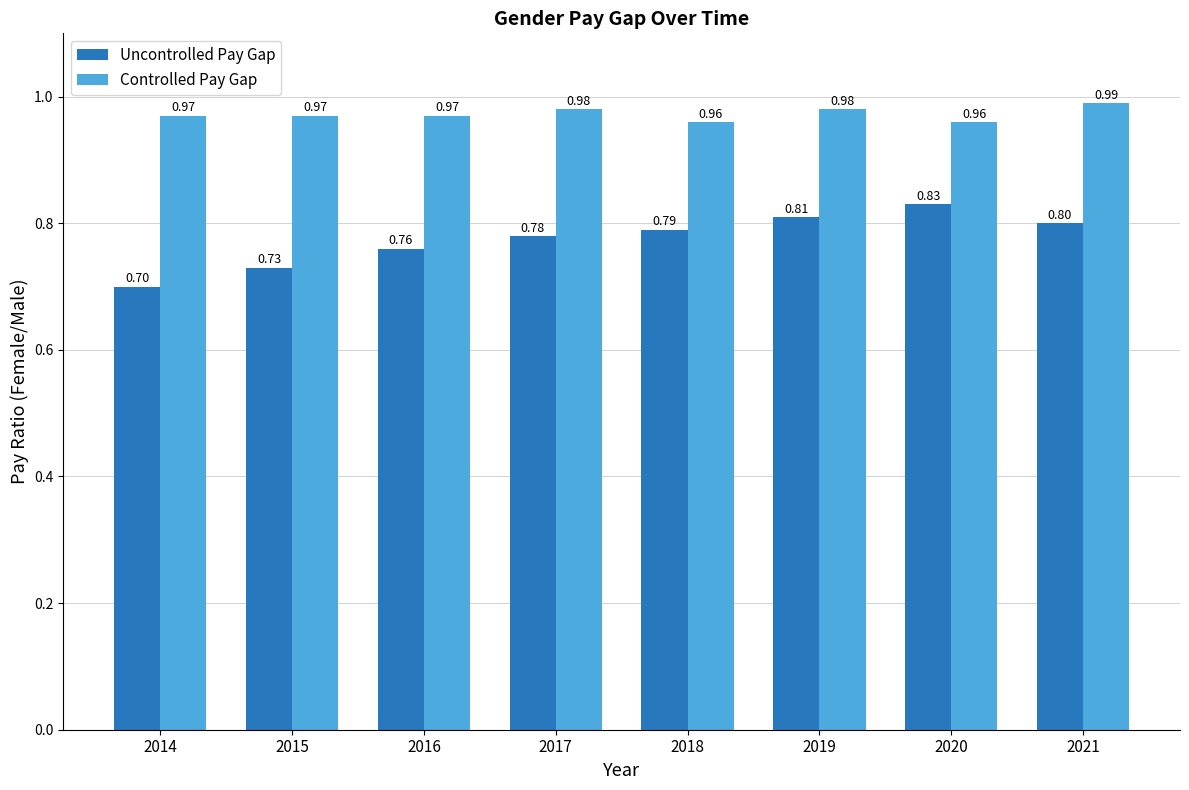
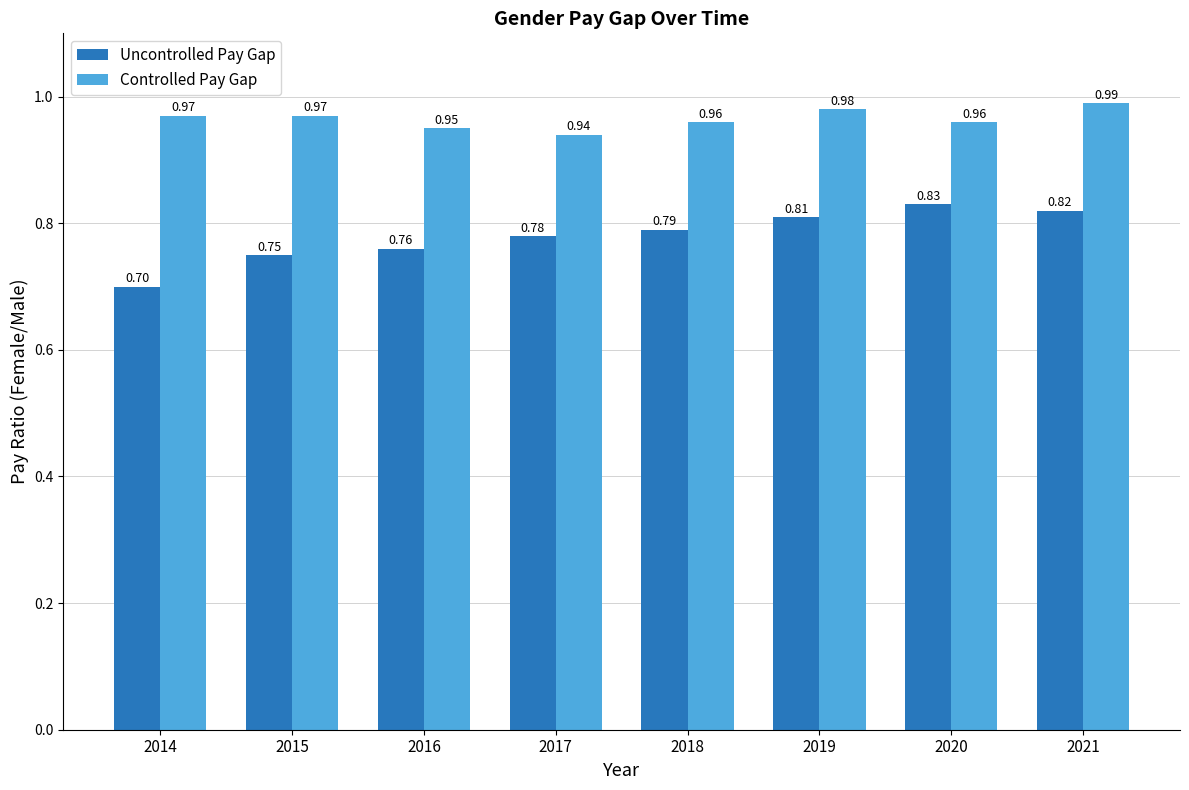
Uncontrolled Pay Gap, 2015: 0.73 -> 0.75
Controlled Pay Gap, 2016: 0.97 -> 0.95
Controlled Pay Gap, 2017: 0.98 -> 0.94
Uncontrolled Pay Gap, 2021: 0.80 -> 0.82
